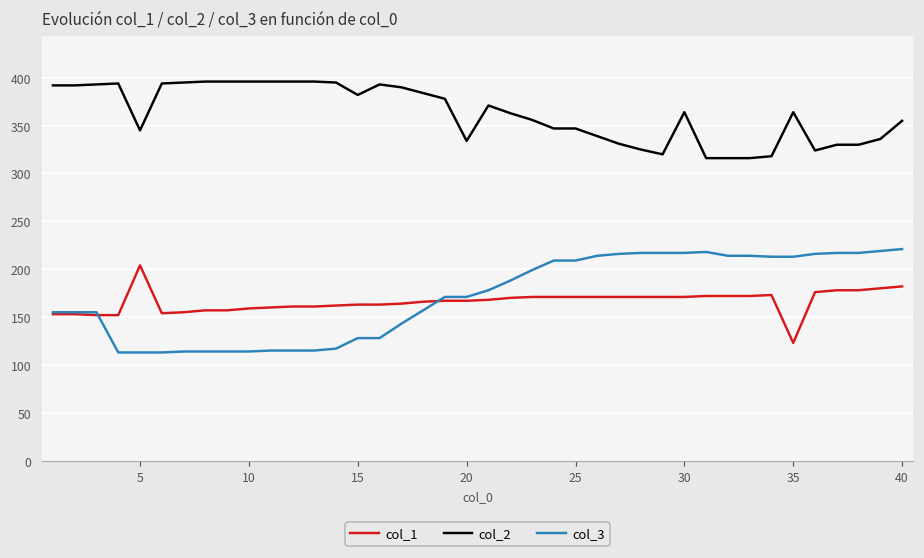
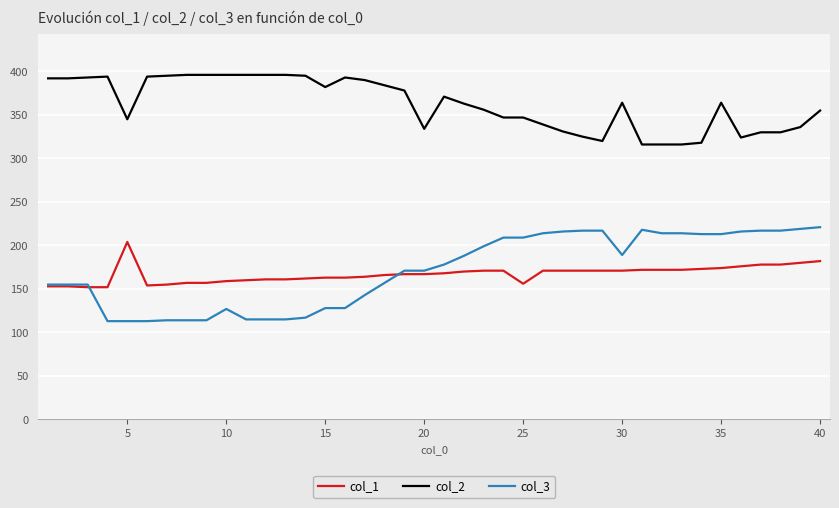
col_3, 10: 110 -> 130
col_1, 25: 170 -> 160
col_3, 30: 220 -> 190
col_1, 35: 120 -> 170
